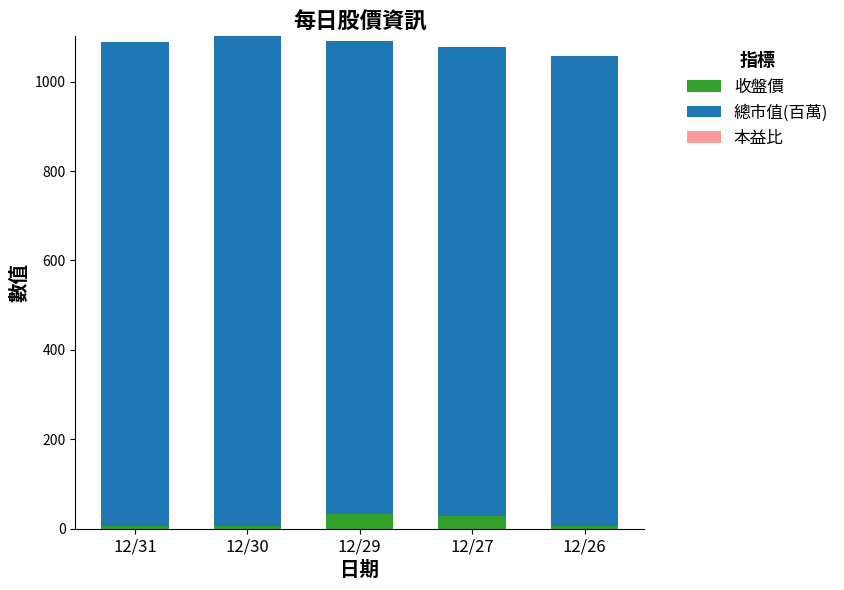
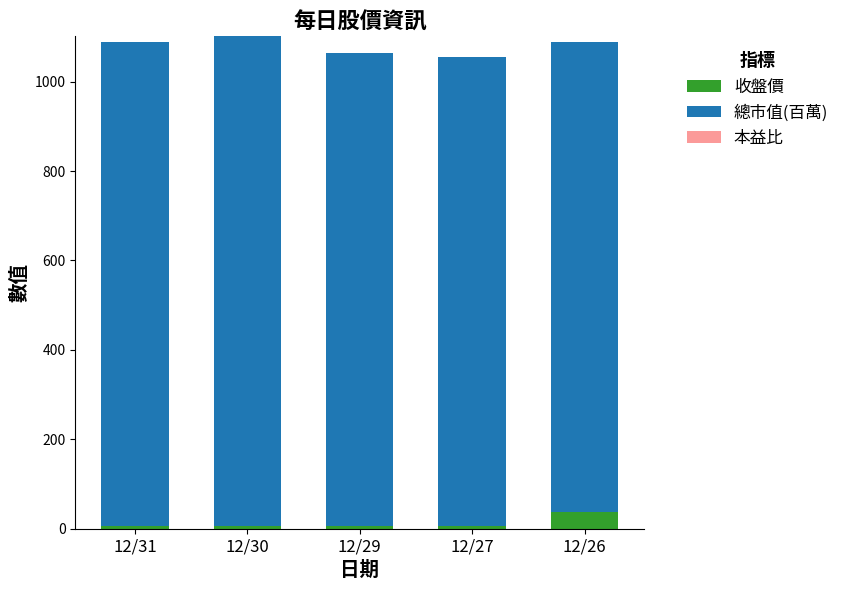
收盤價, 12/29: 30 -> 10
收盤價, 12/27: 30 -> 10
收盤價, 12/26: 10 -> 40
